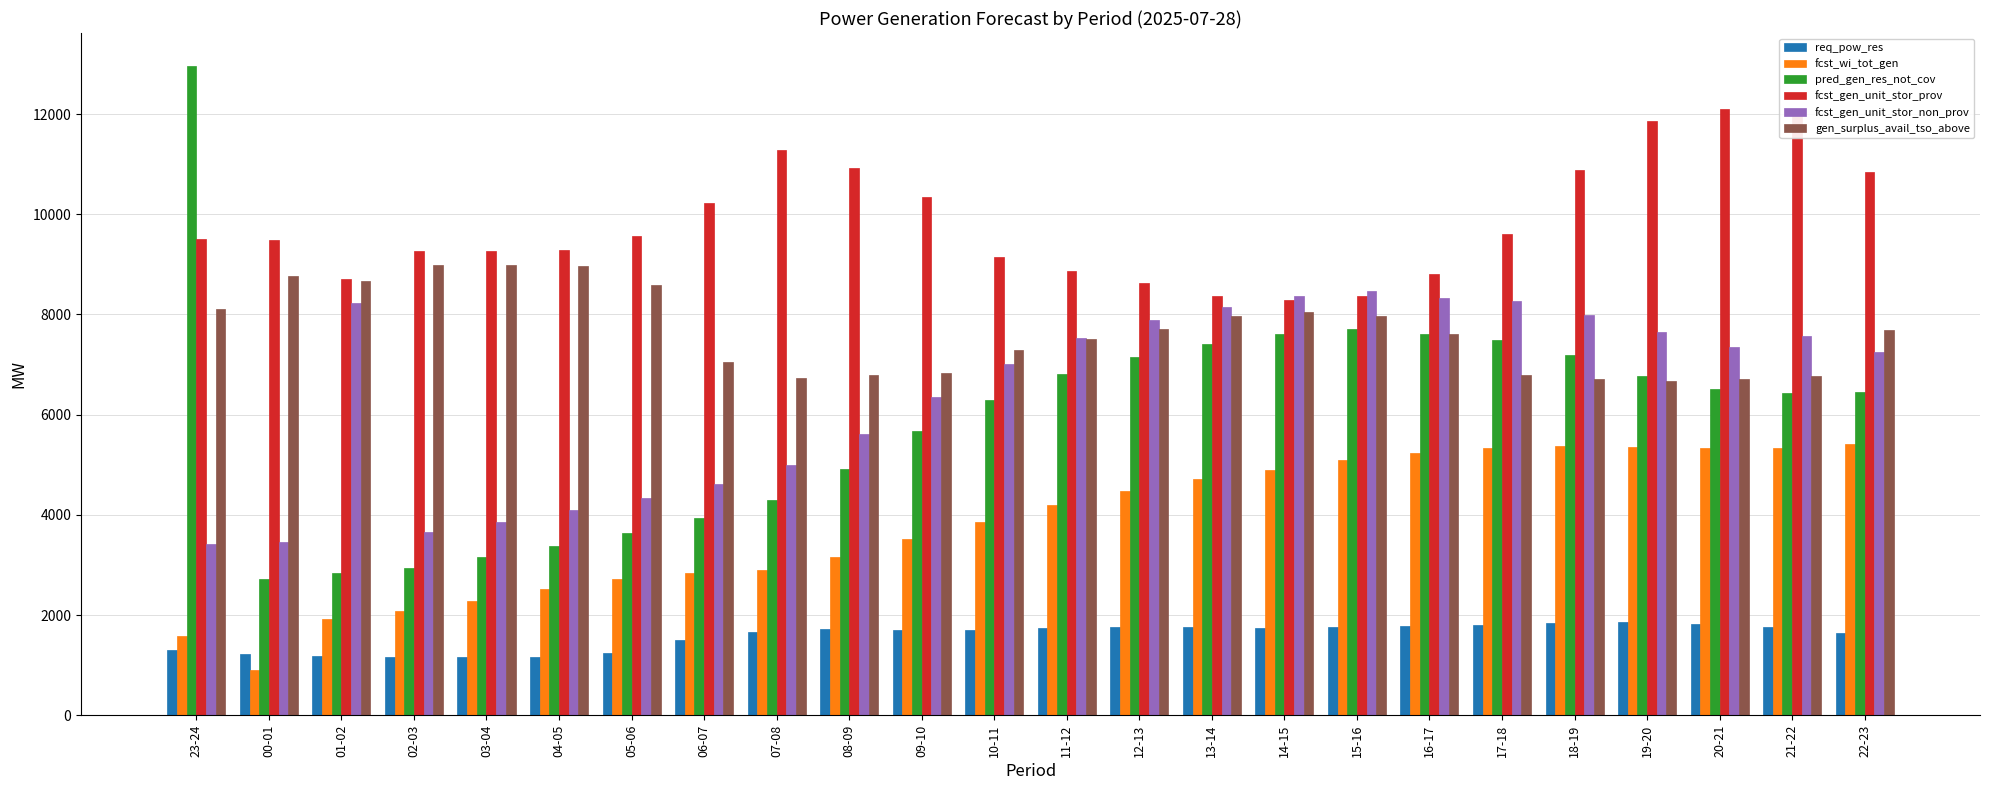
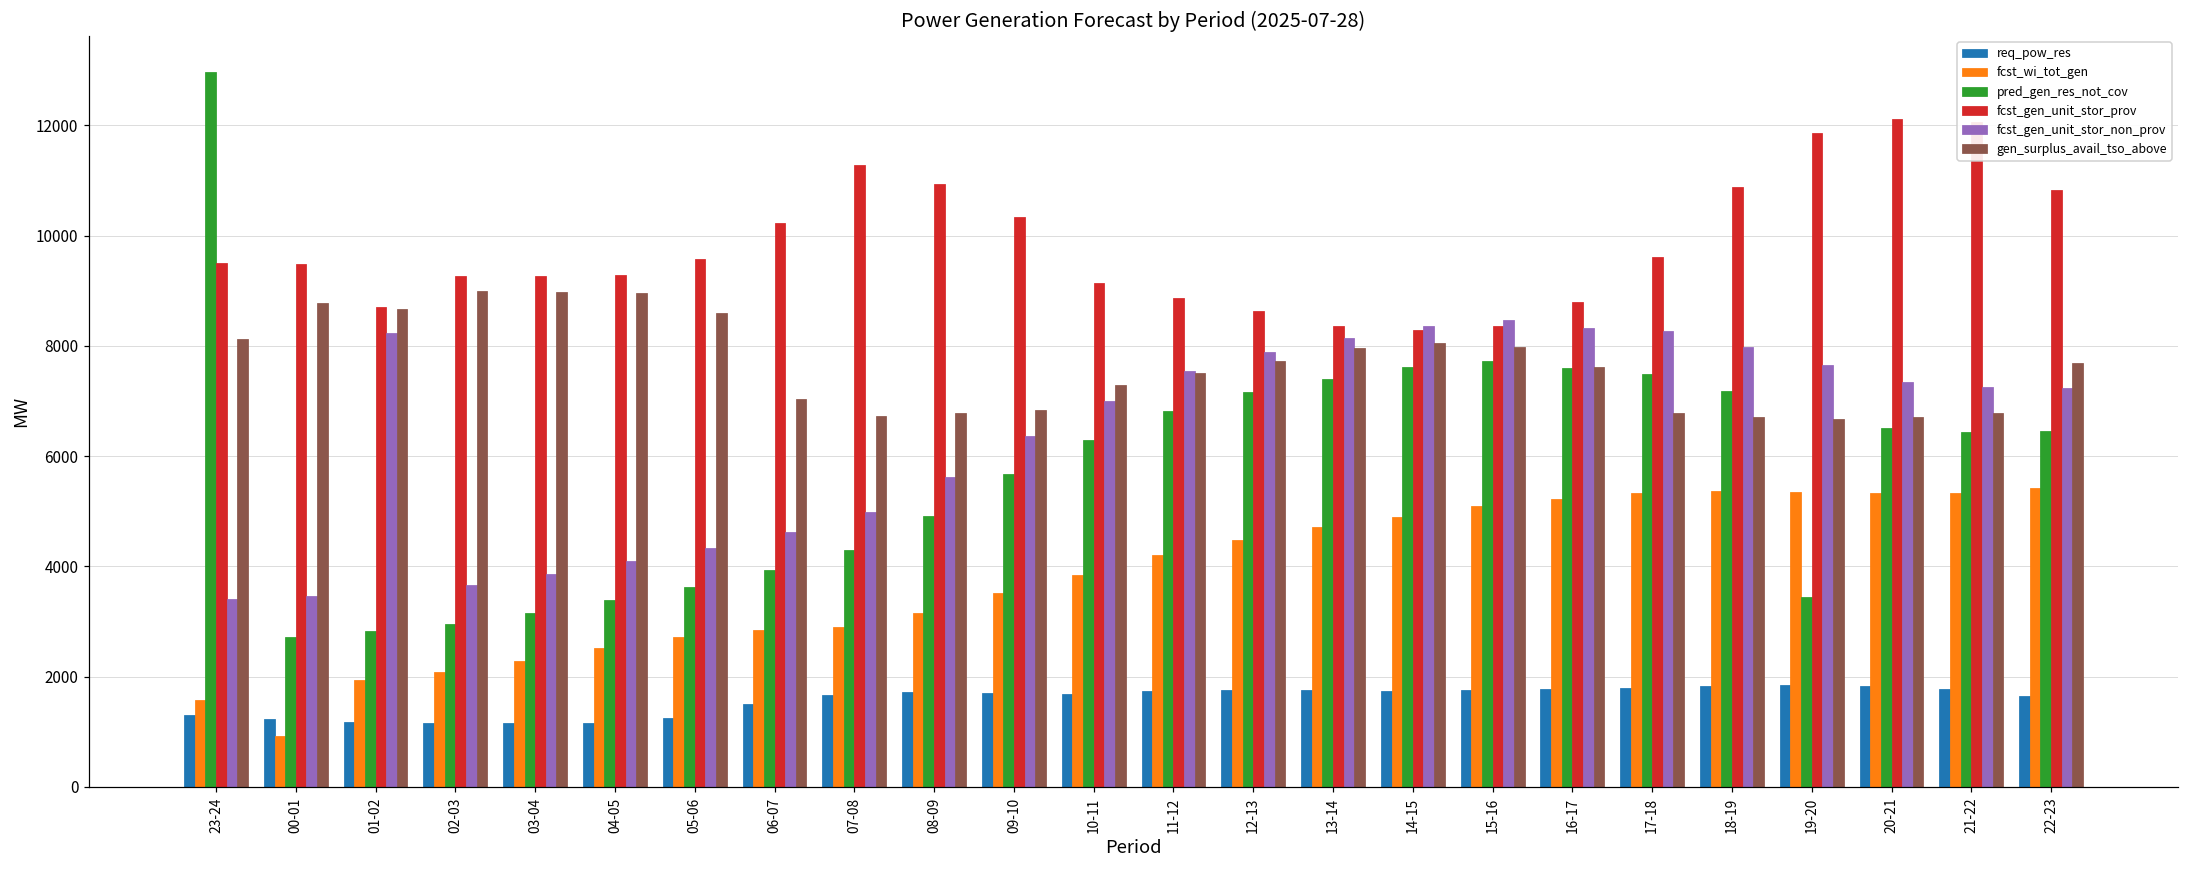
pred_gen_res_not_cov, 19-20: 6800 -> 3400
fcst_gen_unit_stor_non_prov, 21-22: 7600 -> 7300
